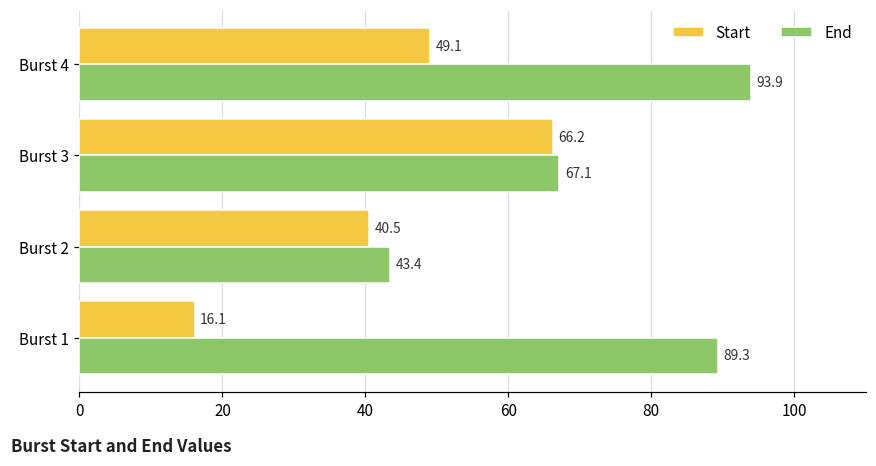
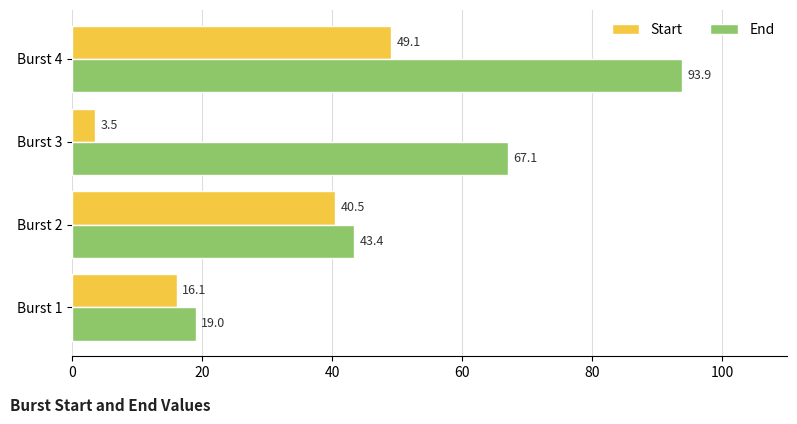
Start, Burst 3: 66.2 -> 3.5
End, Burst 1: 89.3 -> 19.0
